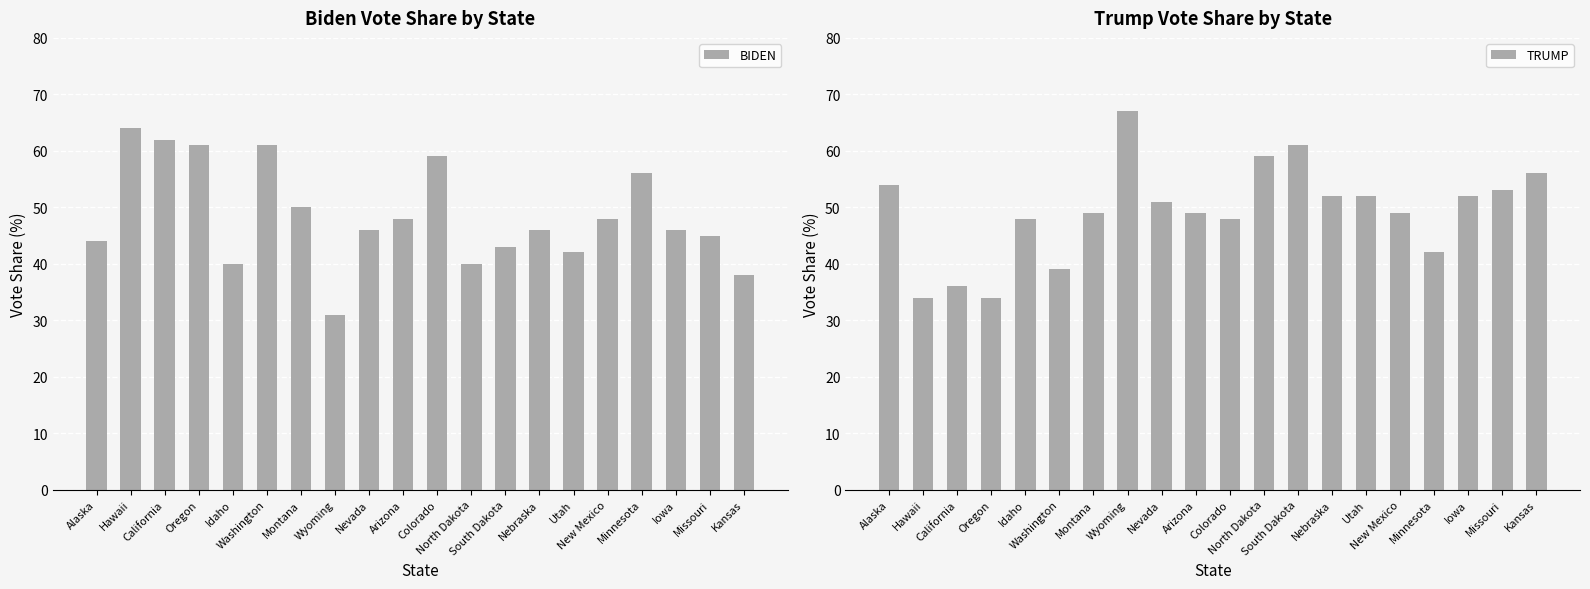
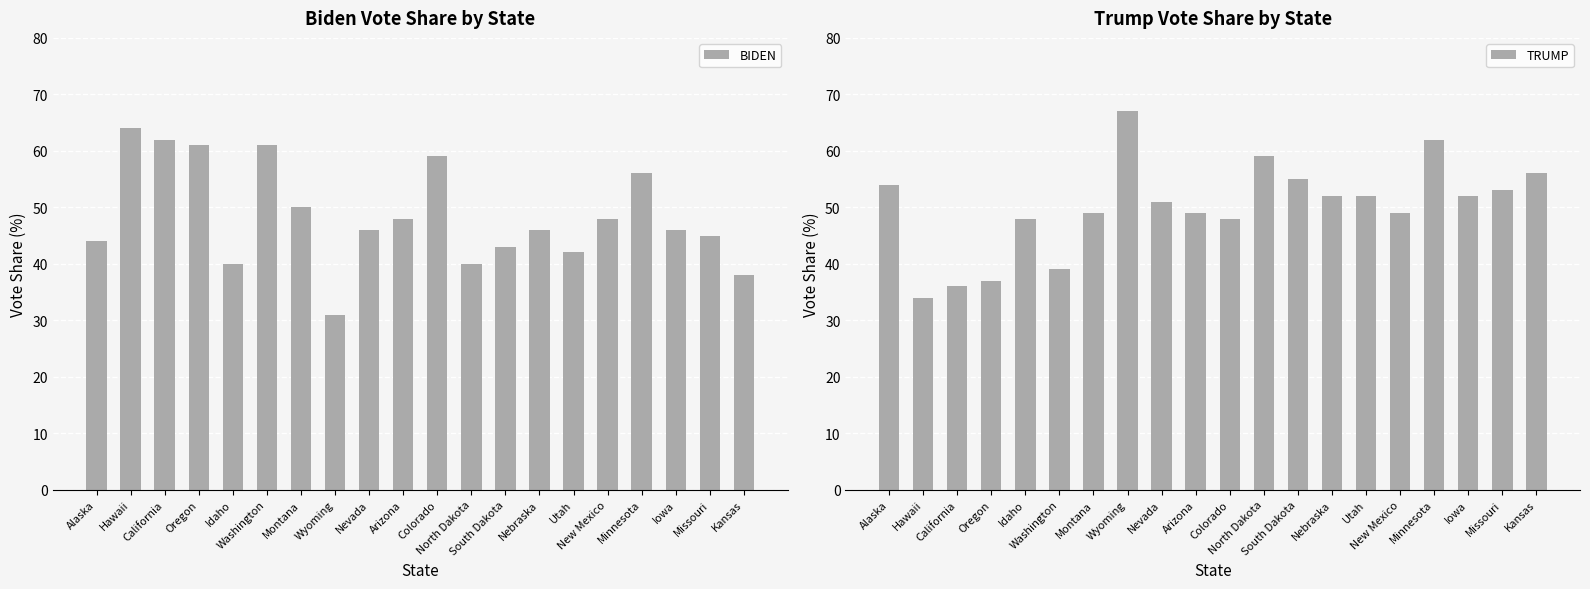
Trump Vote Share by State, Oregon: 34 -> 37
Trump Vote Share by State, South Dakota: 61 -> 55
Trump Vote Share by State, Minnesota: 42 -> 62
